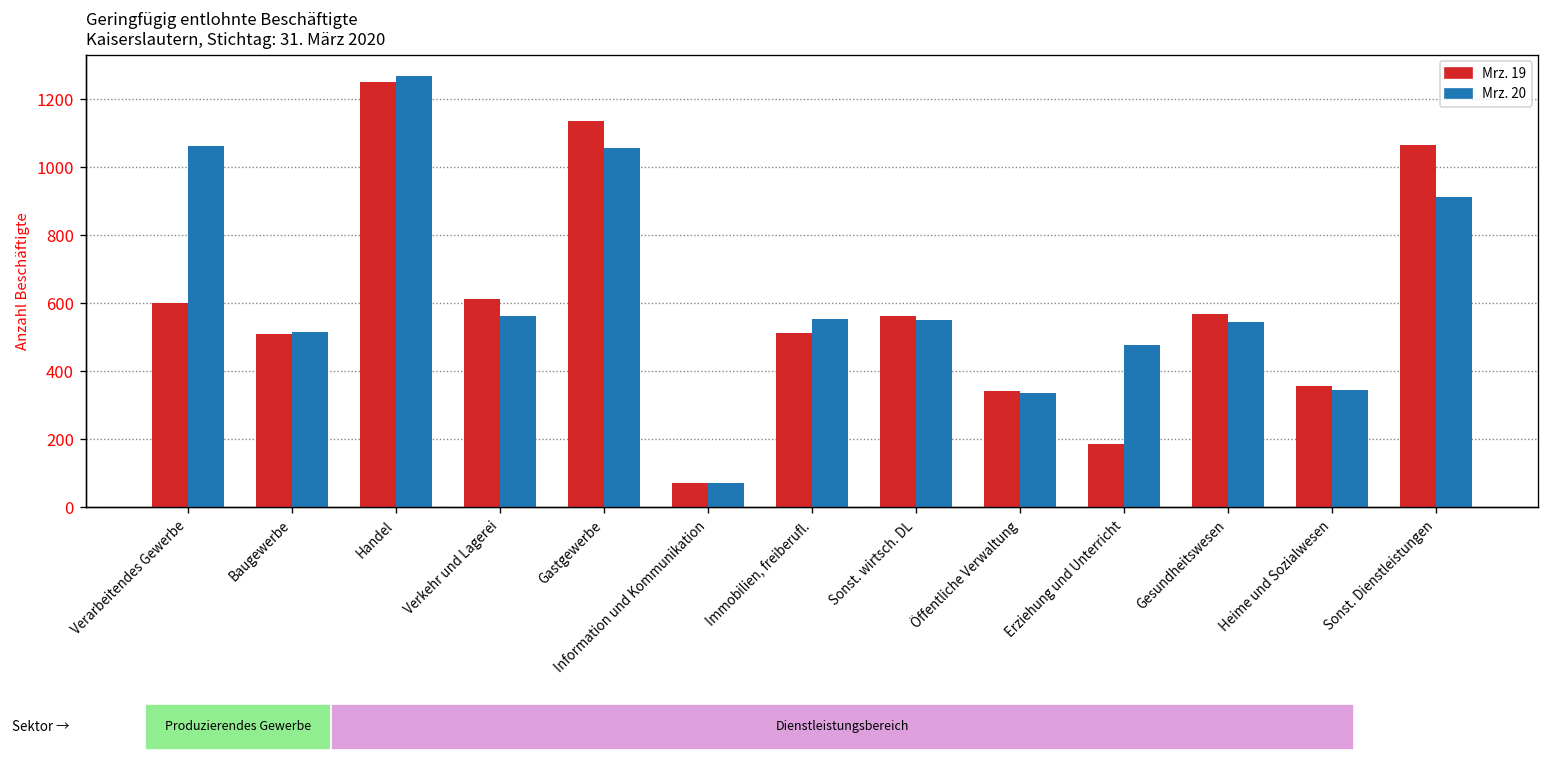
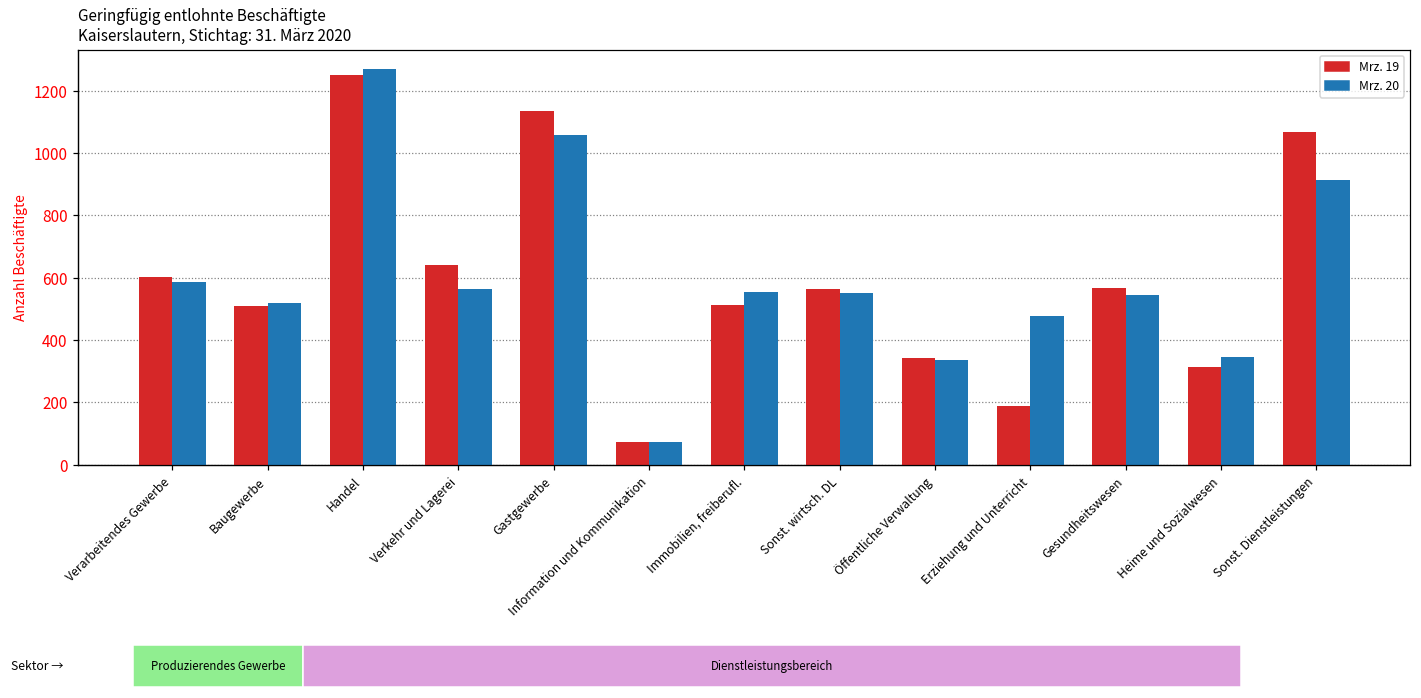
Mrz. 20, Verarbeitendes Gewerbe: 1060 -> 590
Mrz. 19, Verkehr und Lagerei: 610 -> 640
Mrz. 19, Heime und Sozialwesen: 360 -> 310
